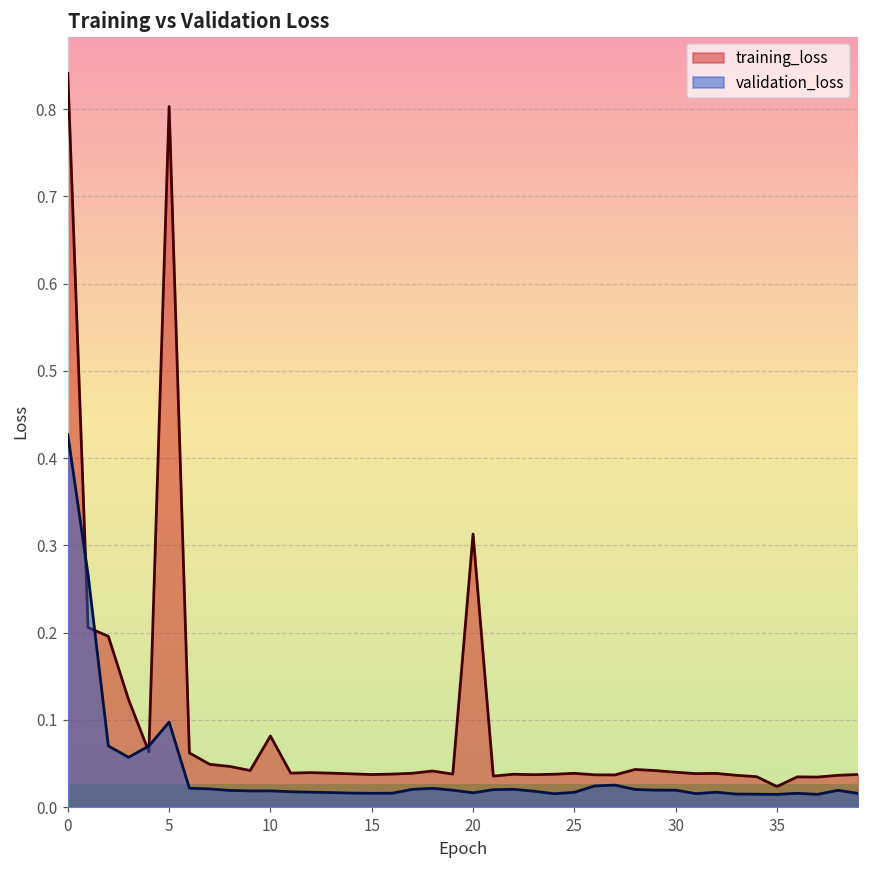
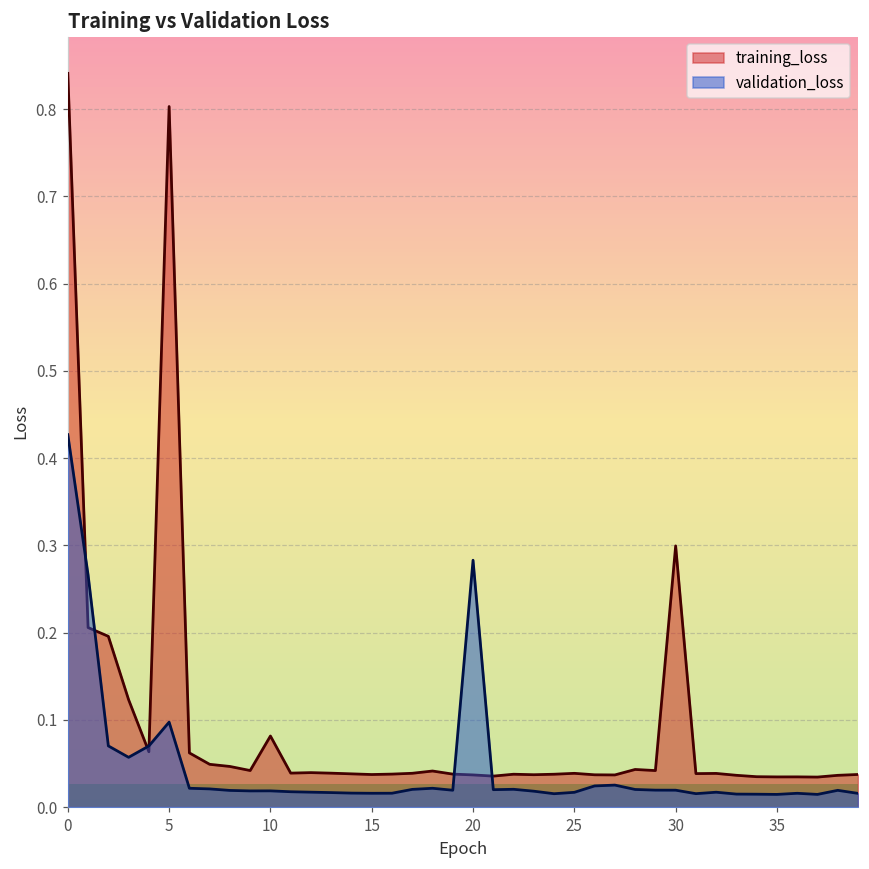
training_loss, 20: 0.31 -> 0.04
validation_loss, 20: 0.02 -> 0.28
training_loss, 30: 0.04 -> 0.30
training_loss, 35: 0.02 -> 0.03
